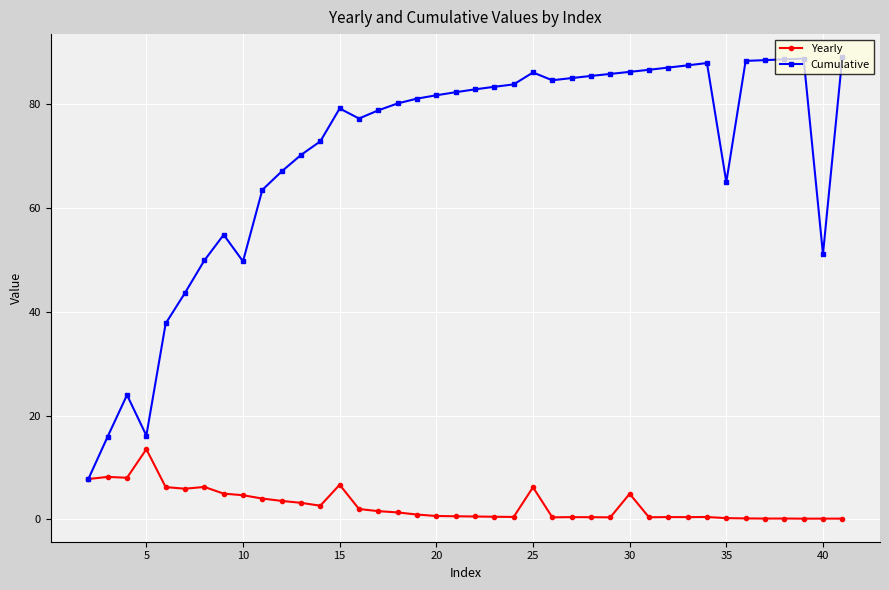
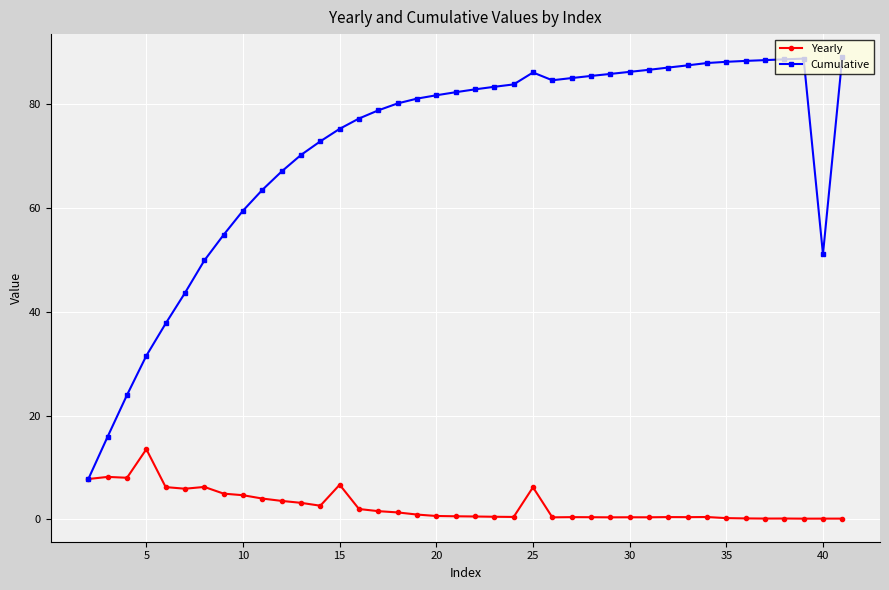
Cumulative, 5: 16 -> 32
Cumulative, 10: 50 -> 60
Cumulative, 15: 79 -> 75
Yearly, 30: 5 -> 0
Cumulative, 35: 65 -> 88
